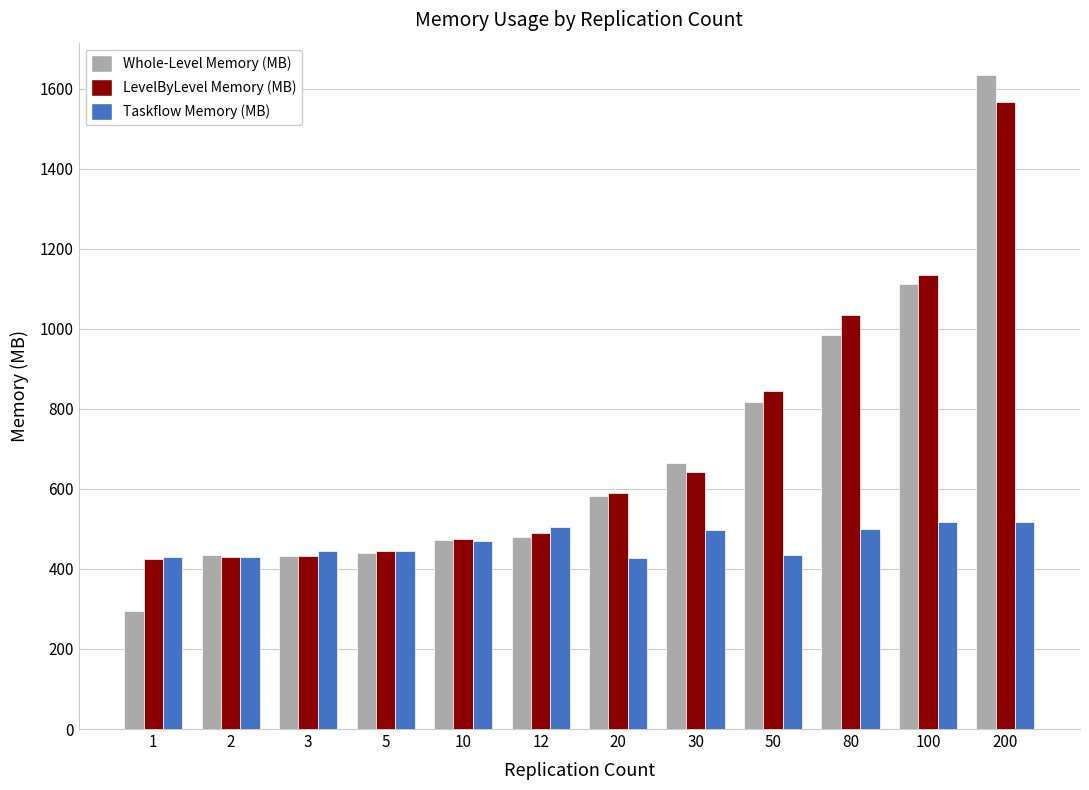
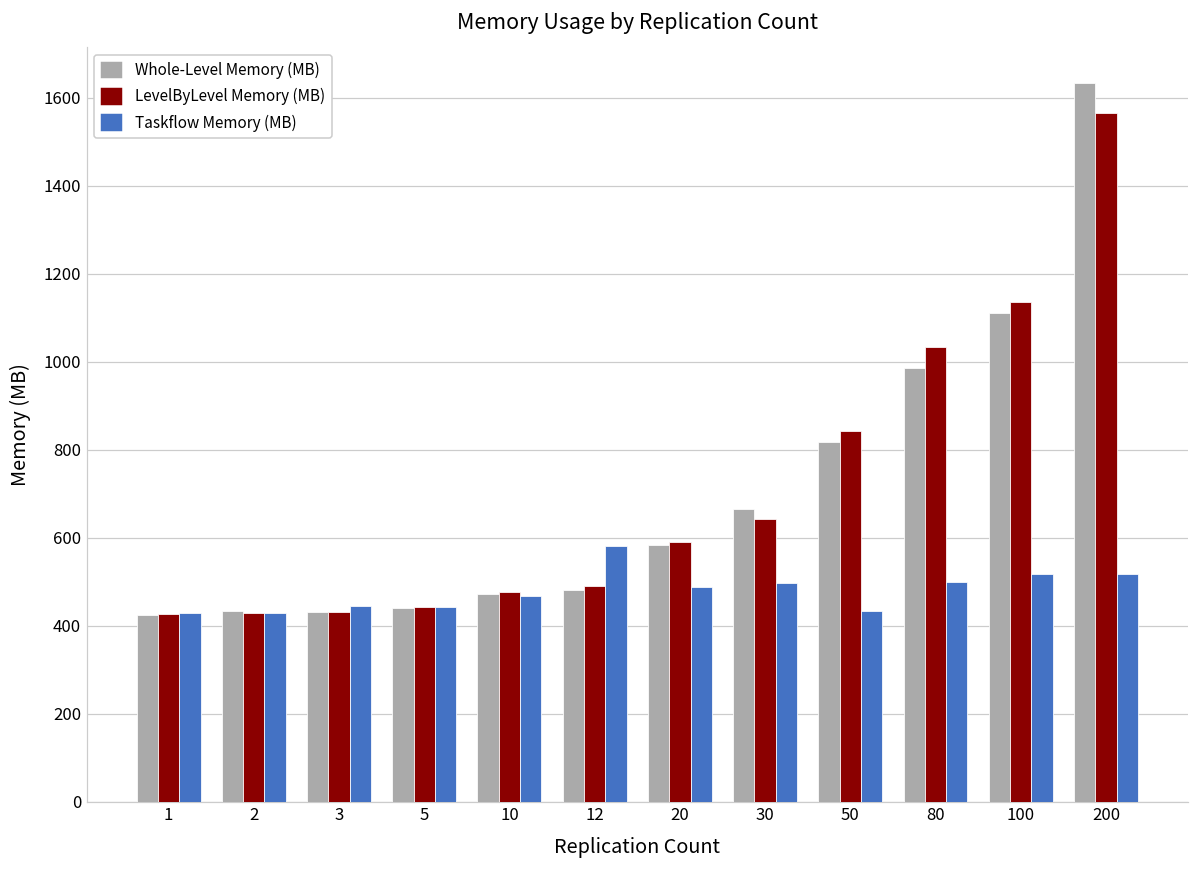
Whole-Level Memory (MB), 1: 290 -> 430
Taskflow Memory (MB), 12: 500 -> 580
Taskflow Memory (MB), 20: 430 -> 490
